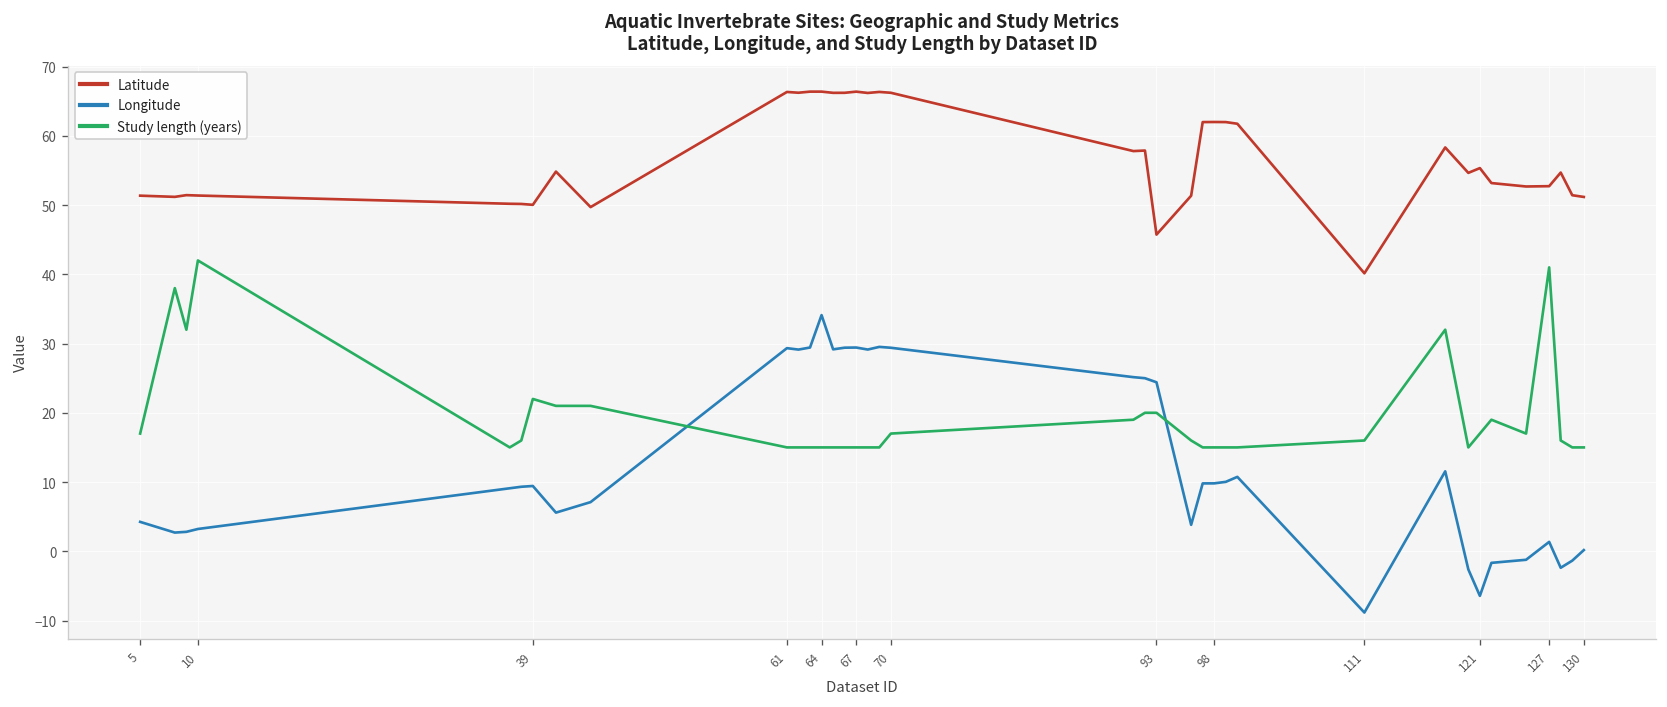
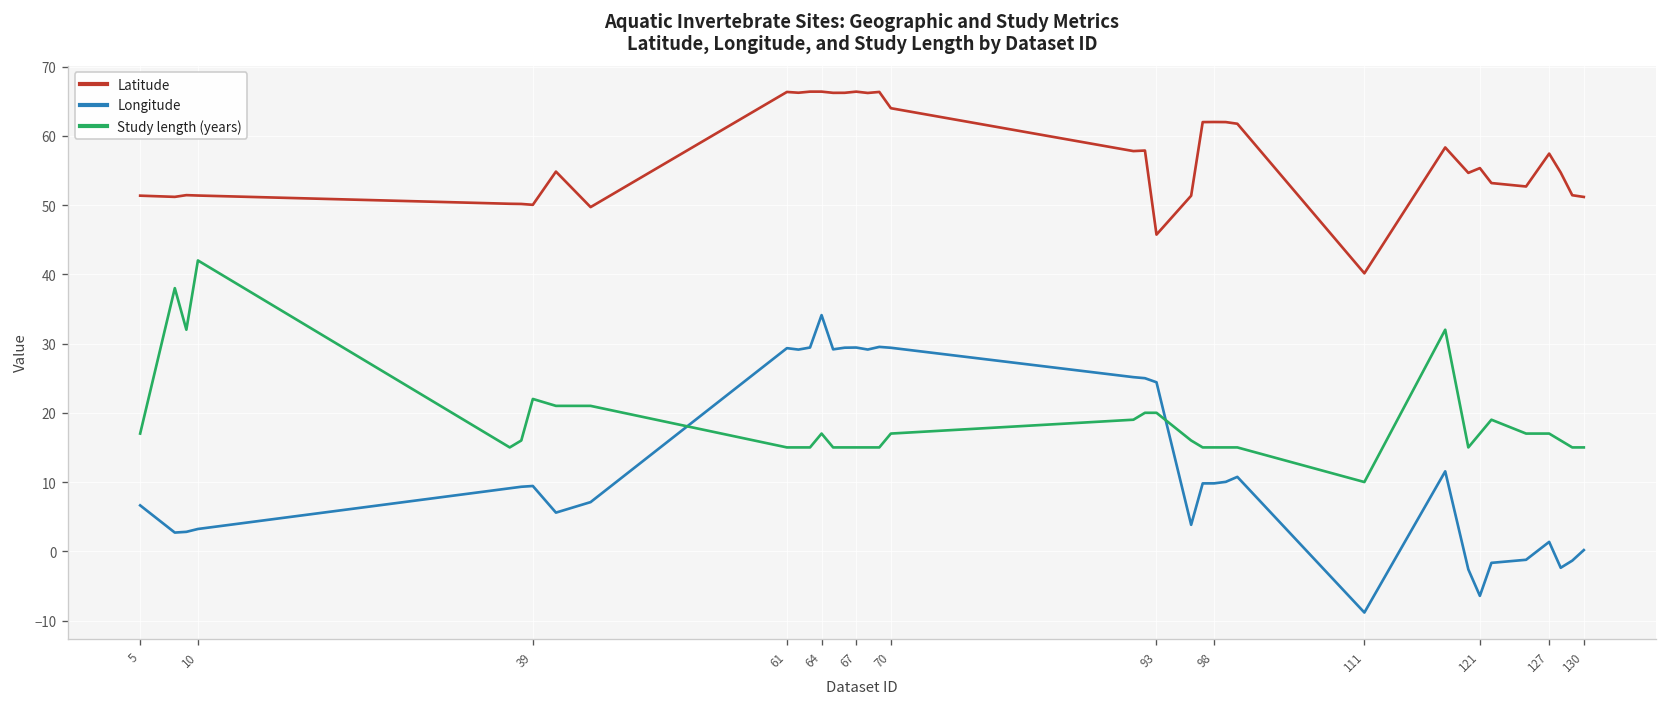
Longitude, 5: 4 -> 7
Study length (years), 64: 15 -> 17
Latitude, 70: 66 -> 64
Study length (years), 111: 16 -> 10
Latitude, 127: 53 -> 57
Study length (years), 127: 41 -> 17
